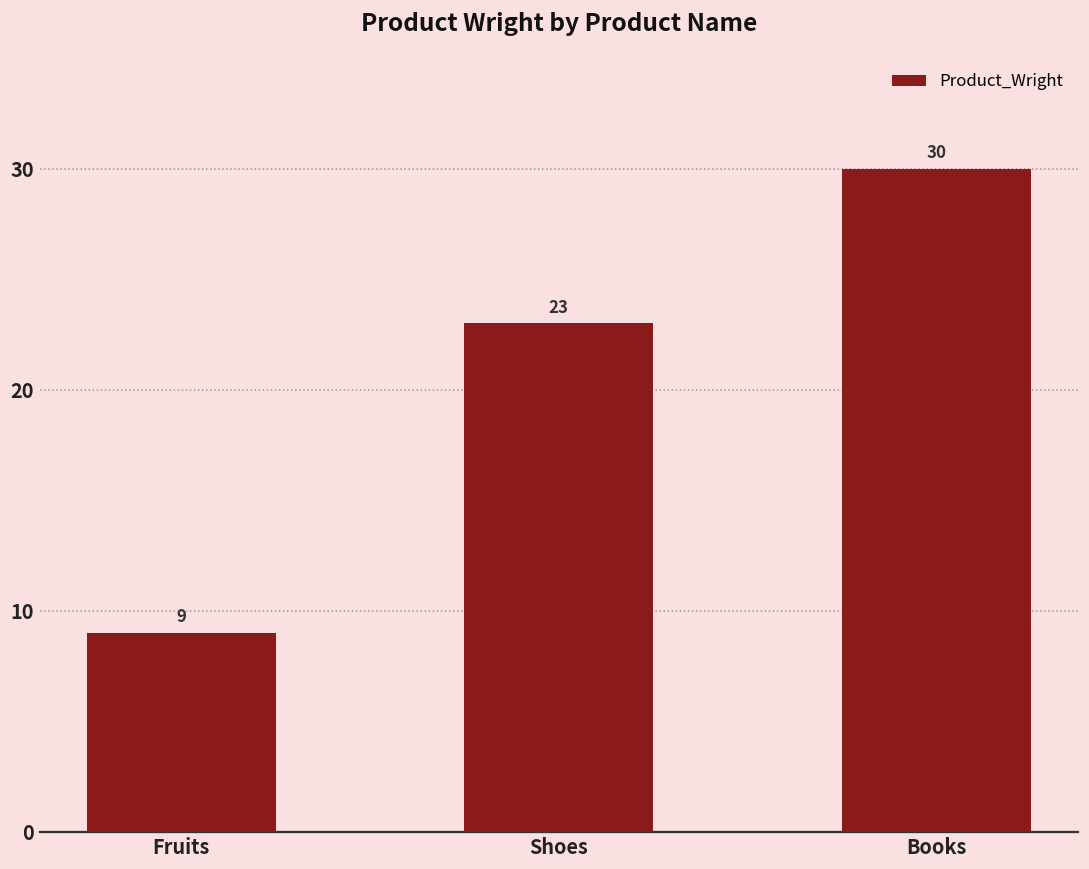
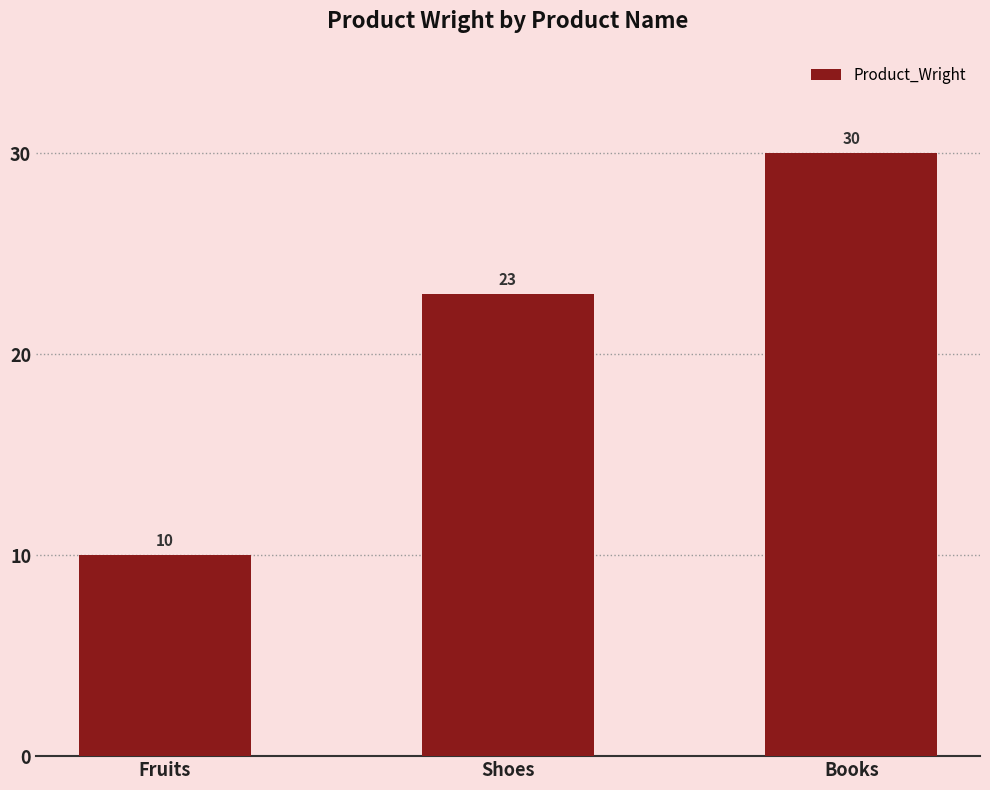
Fruits: 9 -> 10
